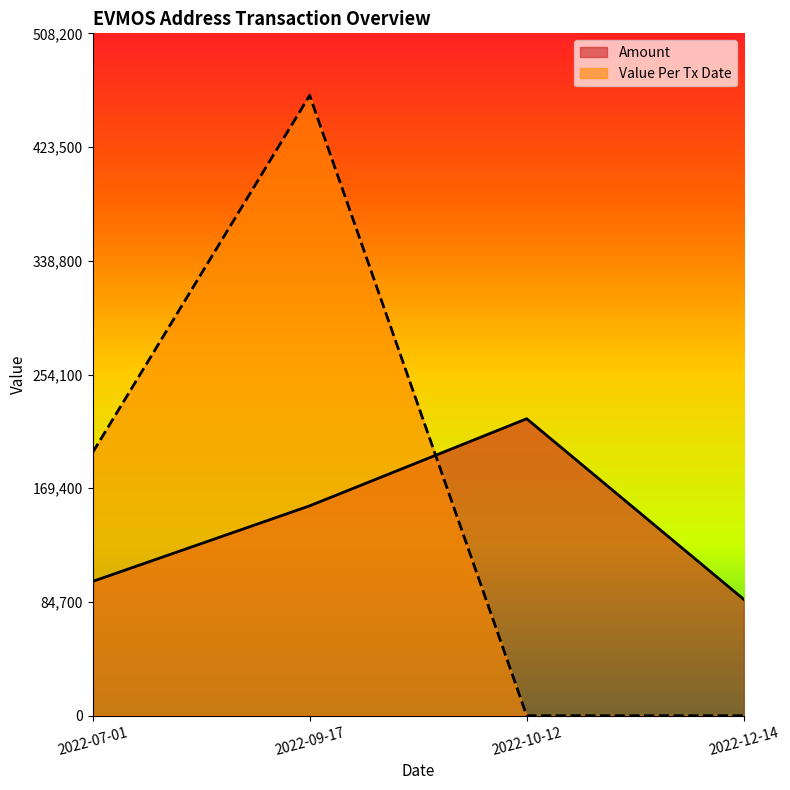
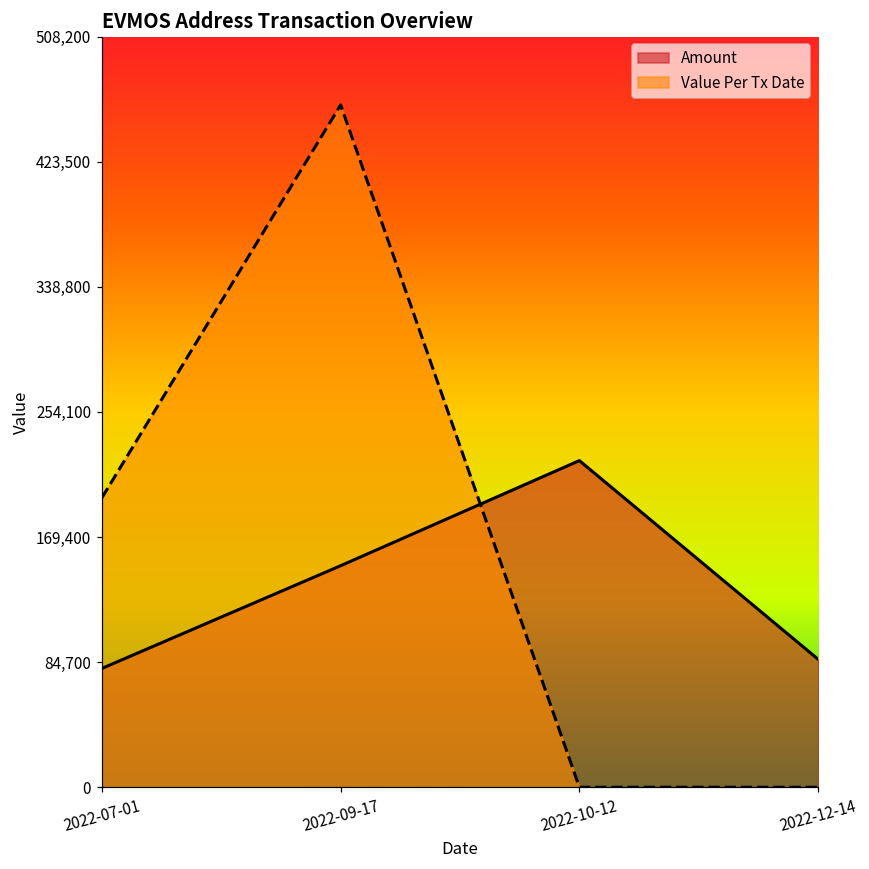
Amount, 2022-07-01: 100,000 -> 80,000
Amount, 2022-09-17: 156,000 -> 150,000
